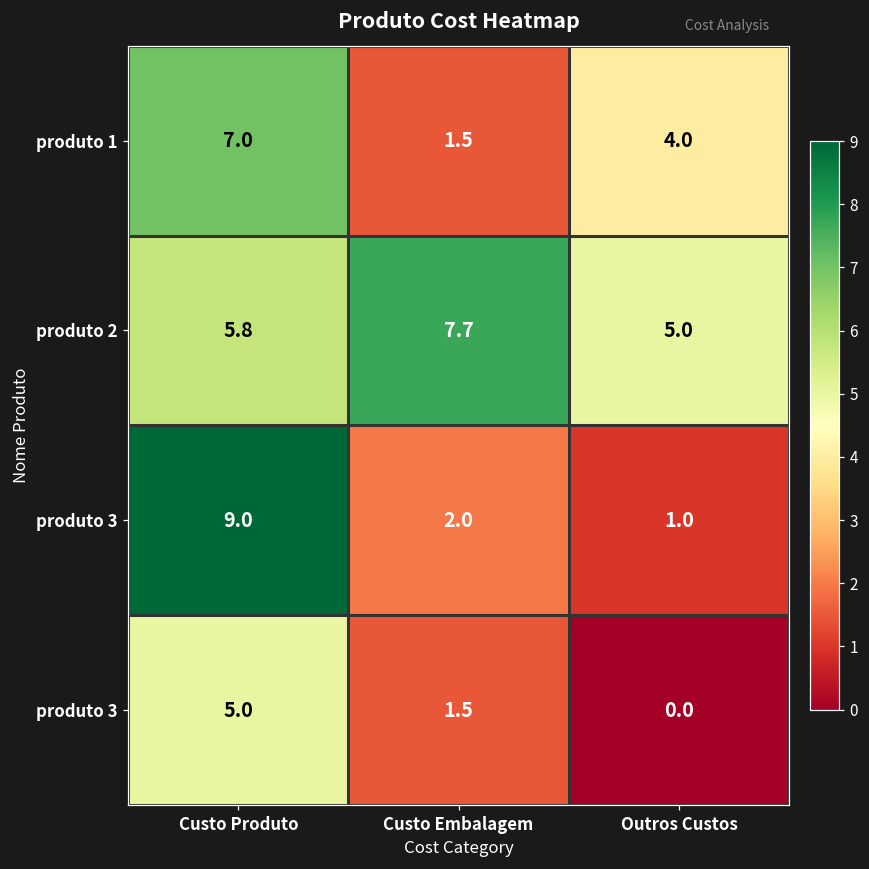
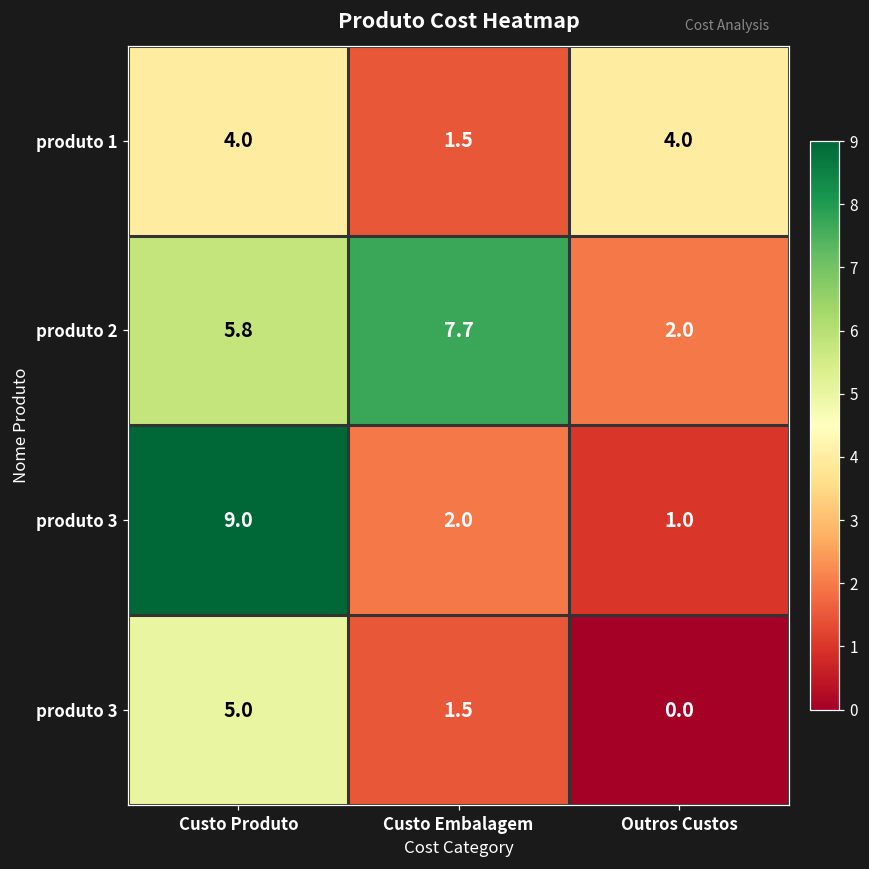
produto 1, Custo Produto: 7.0 -> 4.0
produto 2, Outros Custos: 5.0 -> 2.0
